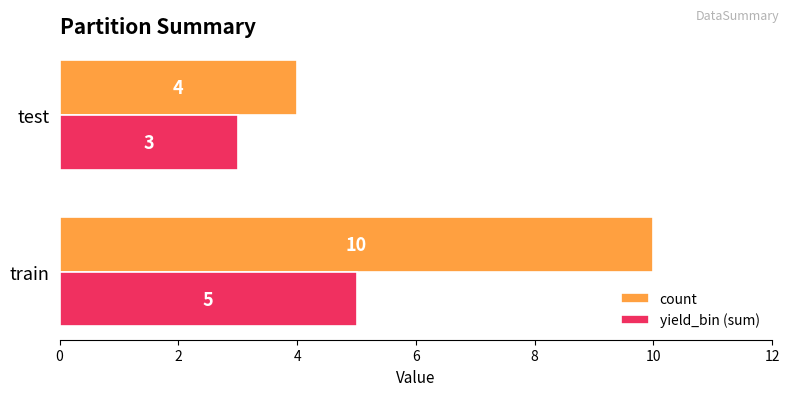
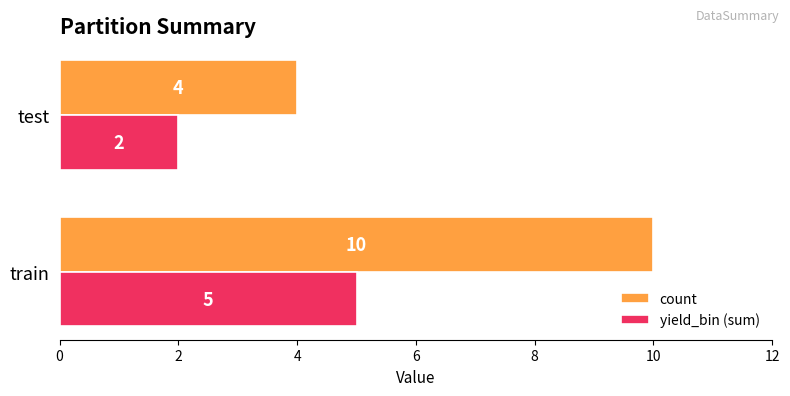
yield_bin (sum), test: 3 -> 2
